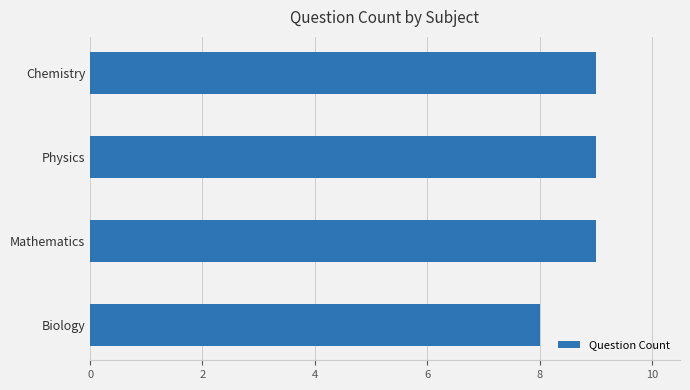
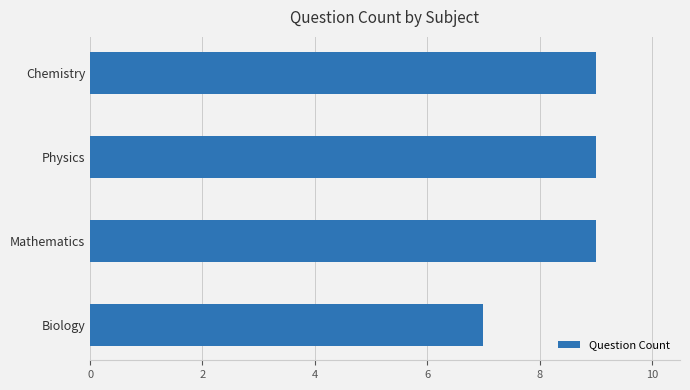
Biology: 8 -> 7
